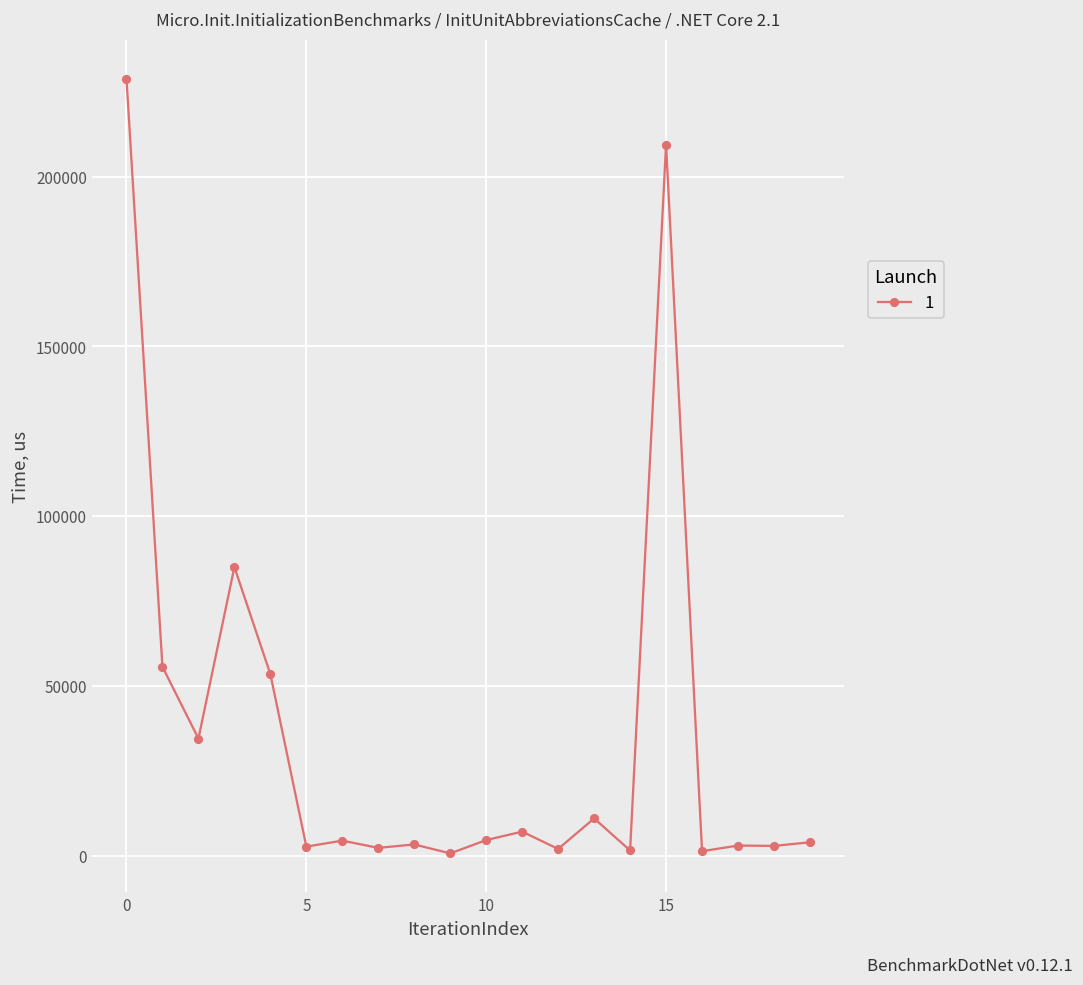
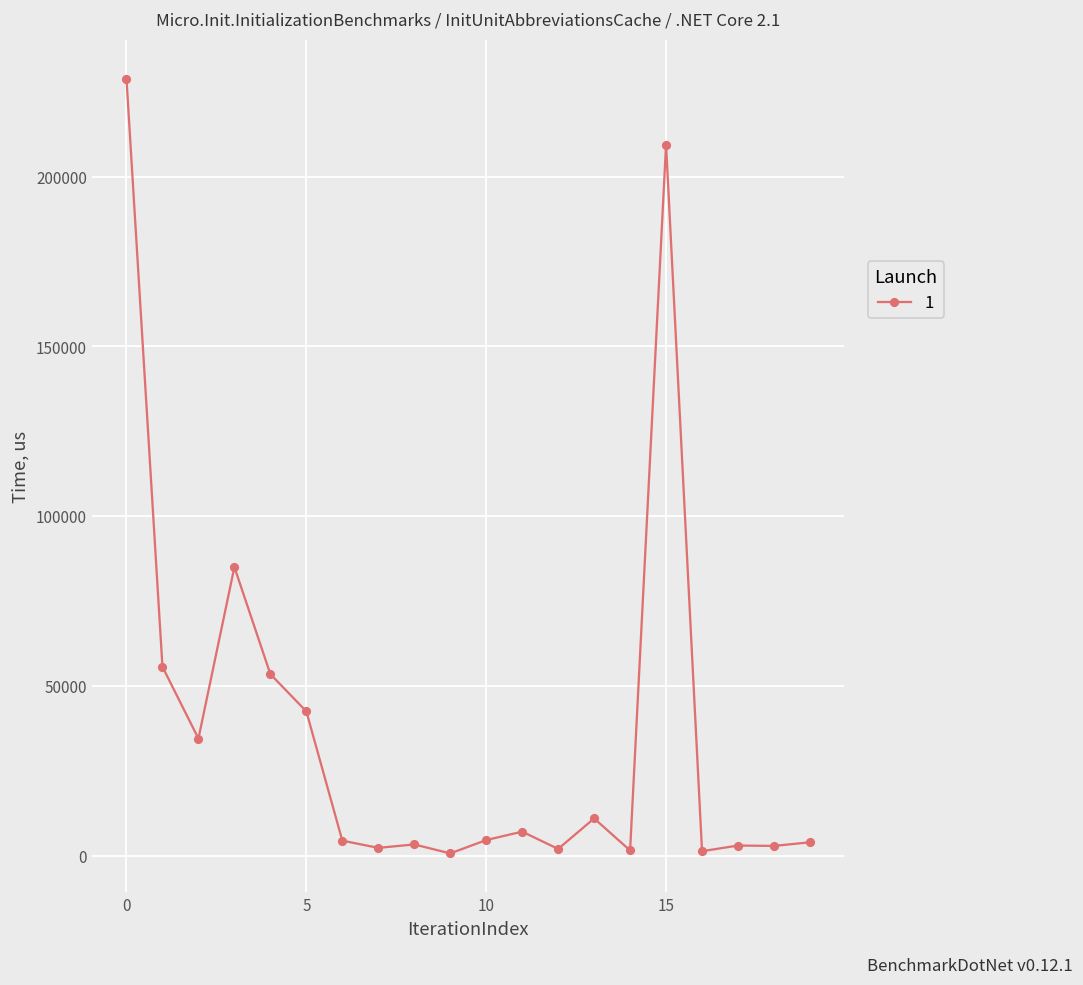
5: 3000 -> 43000
